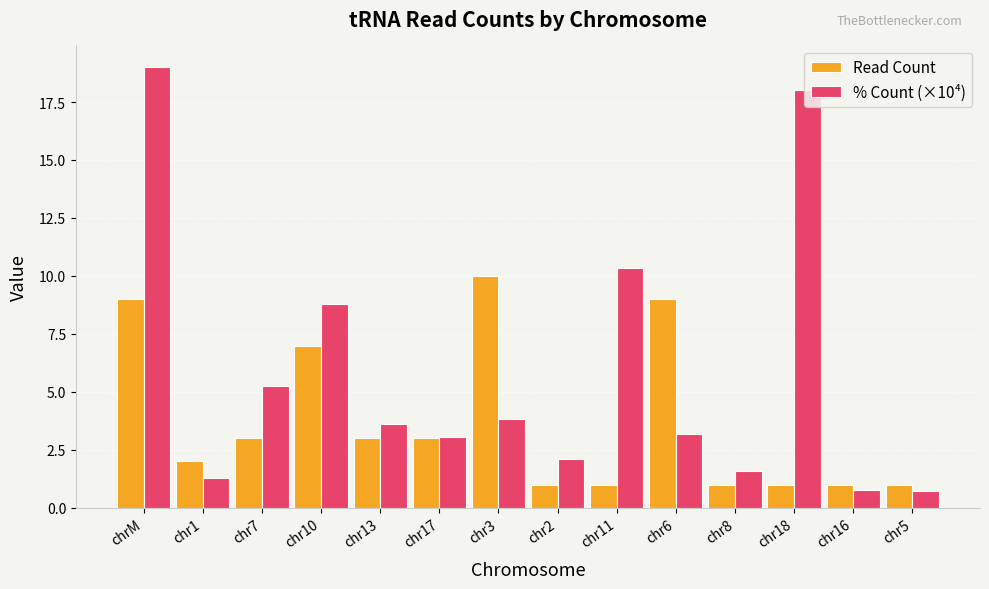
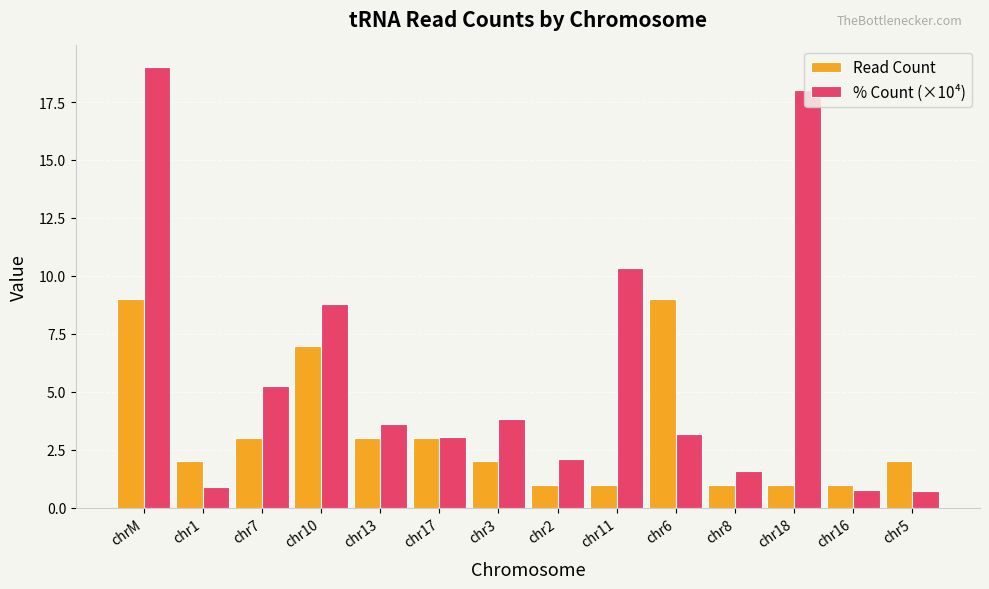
% Count (×10⁴), chr1: 1.3 -> 0.9
Read Count, chr3: 10 -> 2
Read Count, chr5: 1 -> 2
